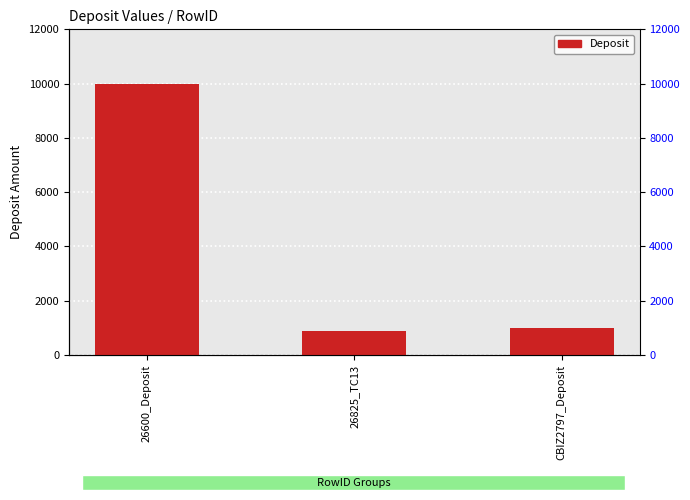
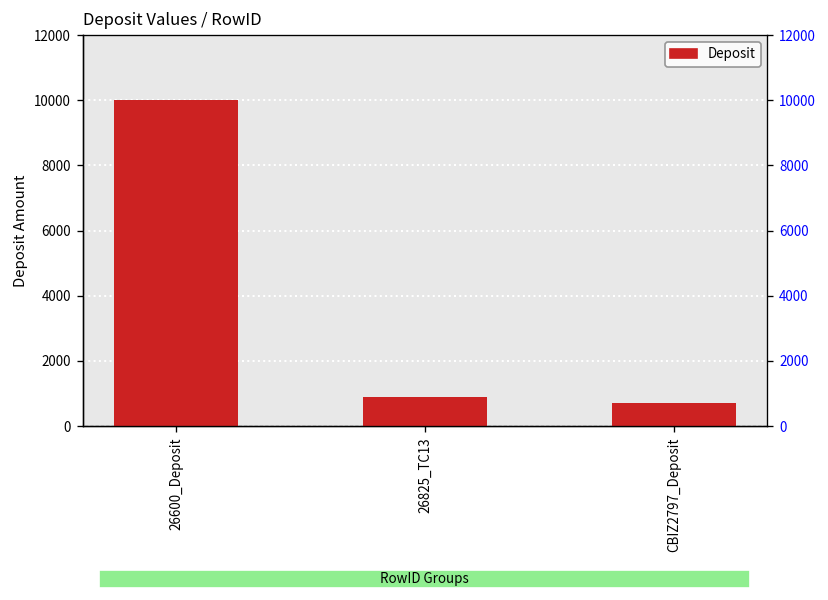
CBIZ2797_Deposit: 1000 -> 700
